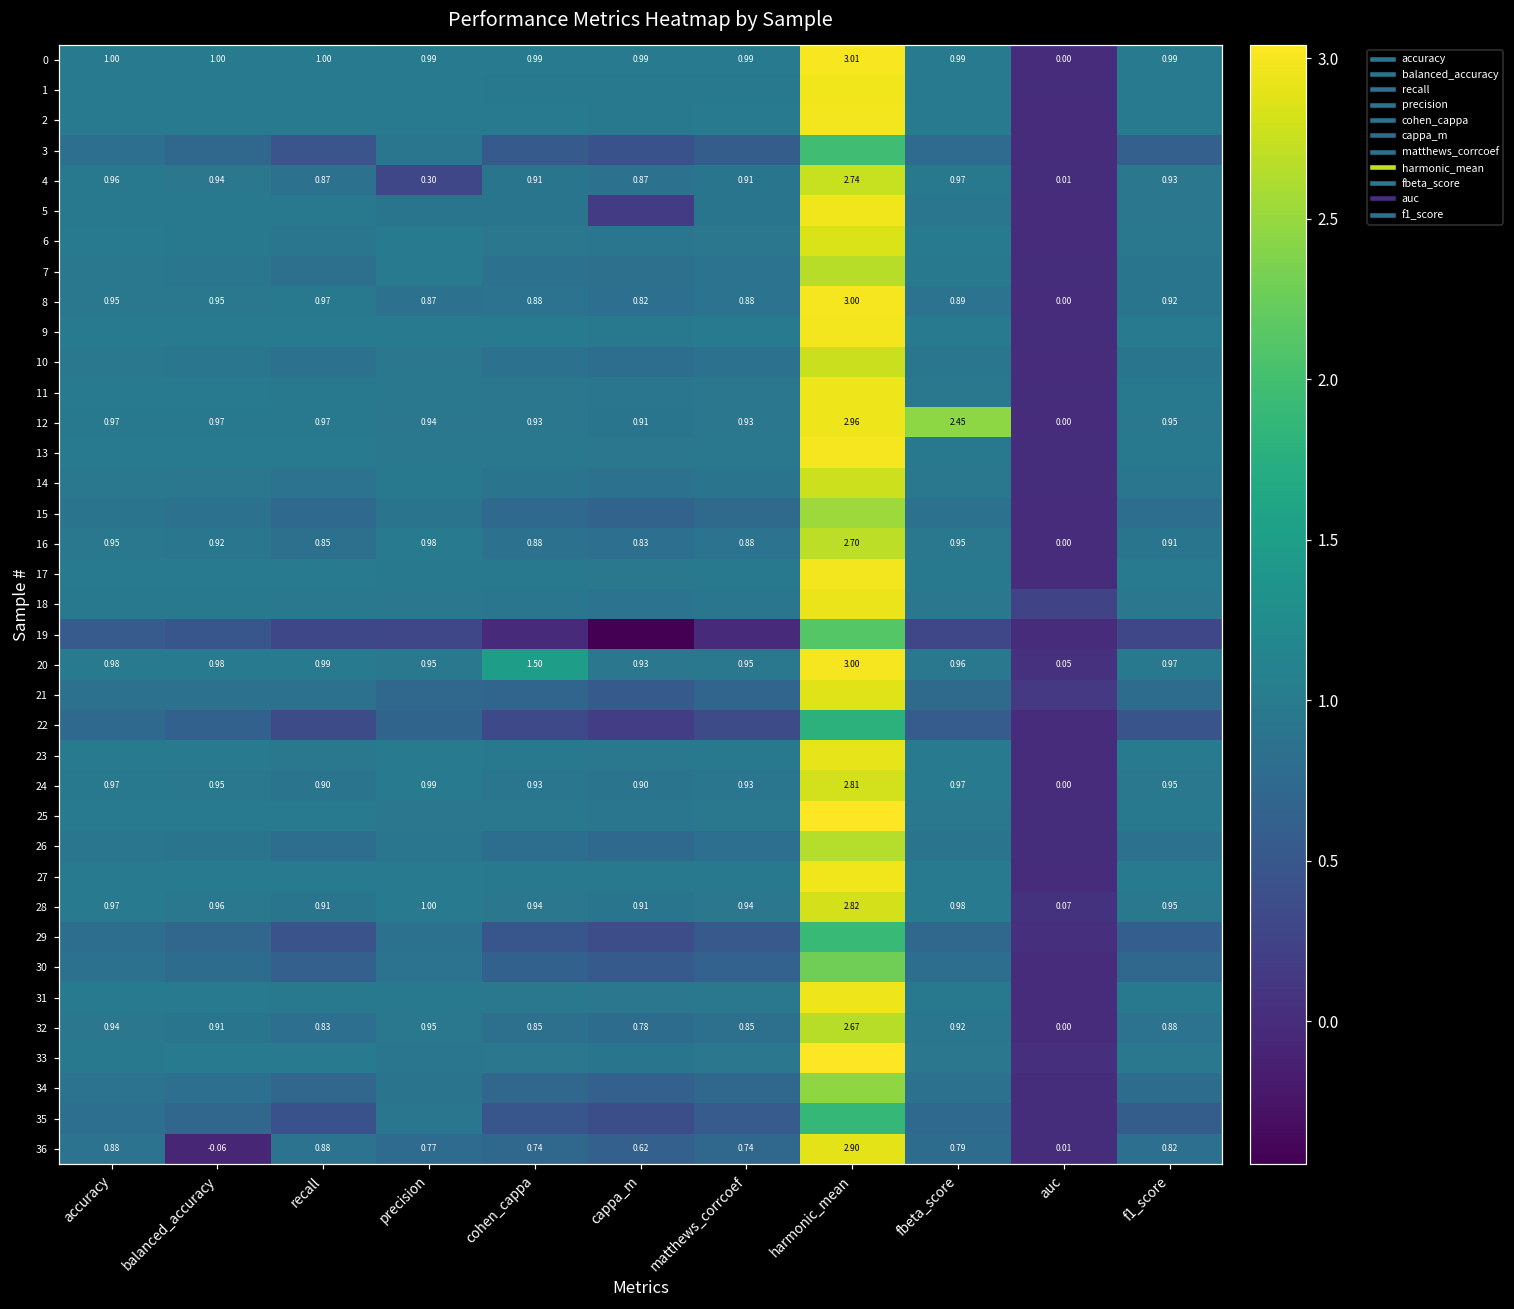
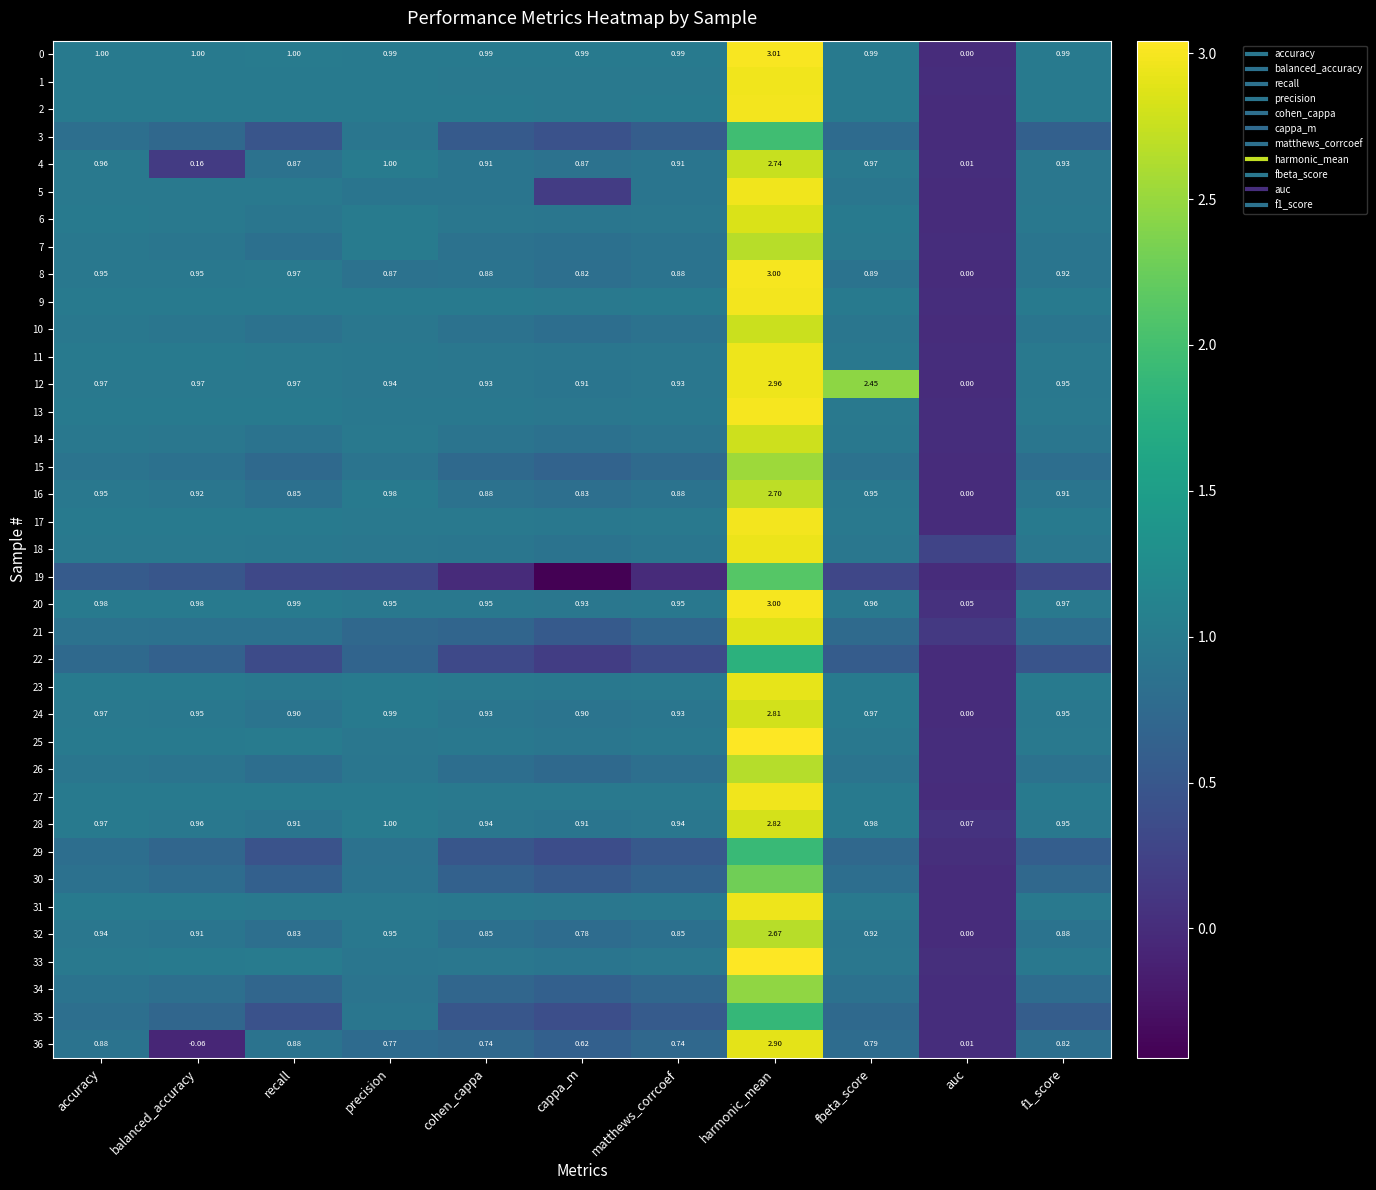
4, balanced_accuracy: 0.94 -> 0.16
4, precision: 0.30 -> 1.00
20, cohen_cappa: 1.50 -> 0.95
